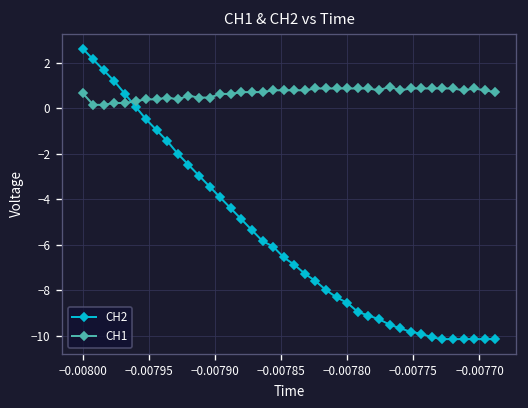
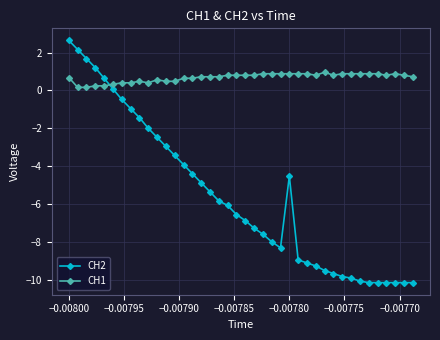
CH2, −0.00780: -8.6 -> -4.5
